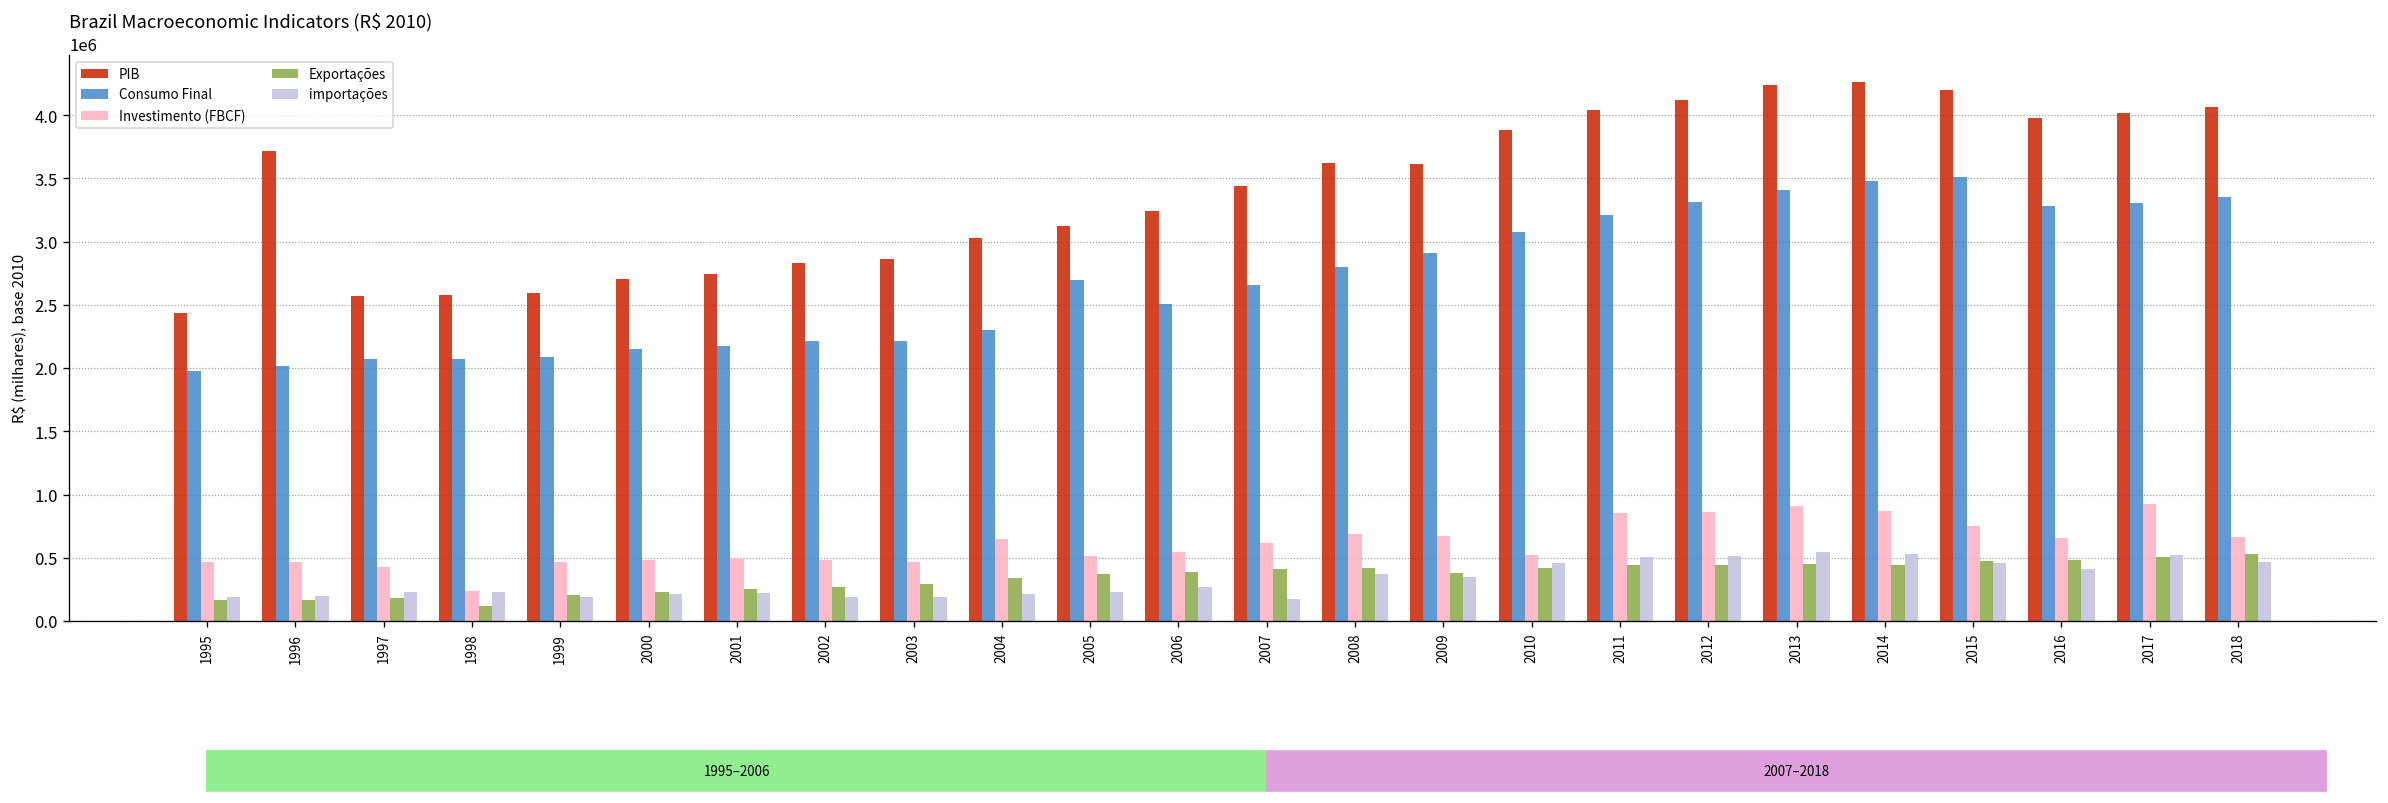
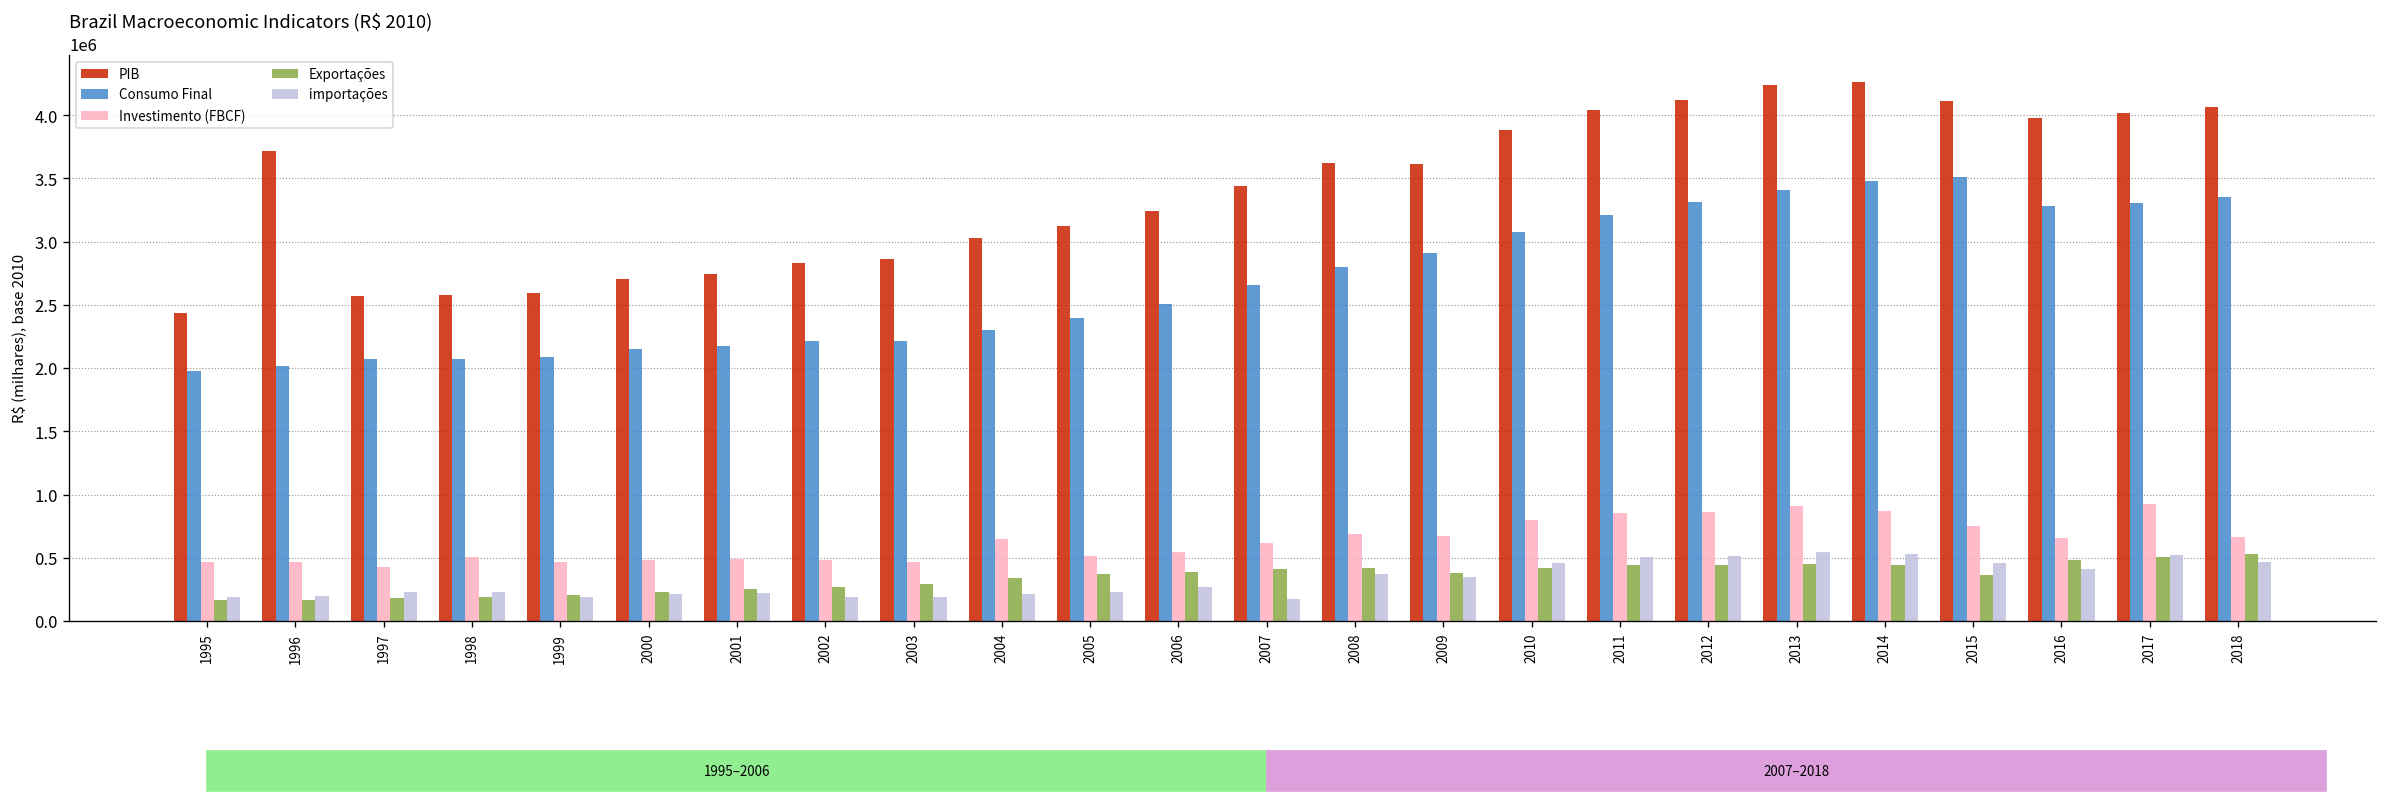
Investimento (FBCF), 1998: 240000 -> 510000
Exportações, 1998: 120000 -> 190000
Consumo Final, 2005: 2690000 -> 2390000
Investimento (FBCF), 2010: 520000 -> 800000
PIB, 2015: 4200000 -> 4110000
Exportações, 2015: 480000 -> 370000
